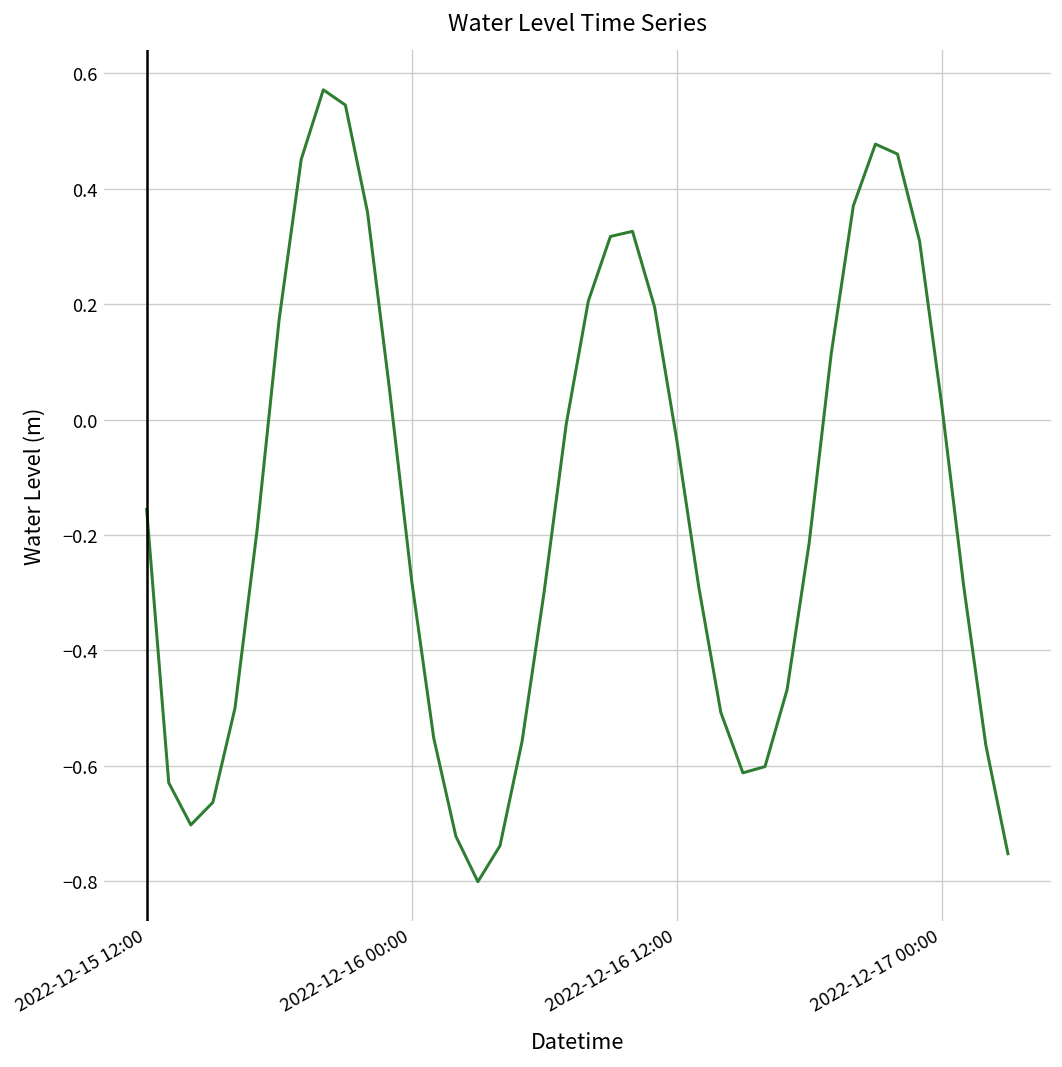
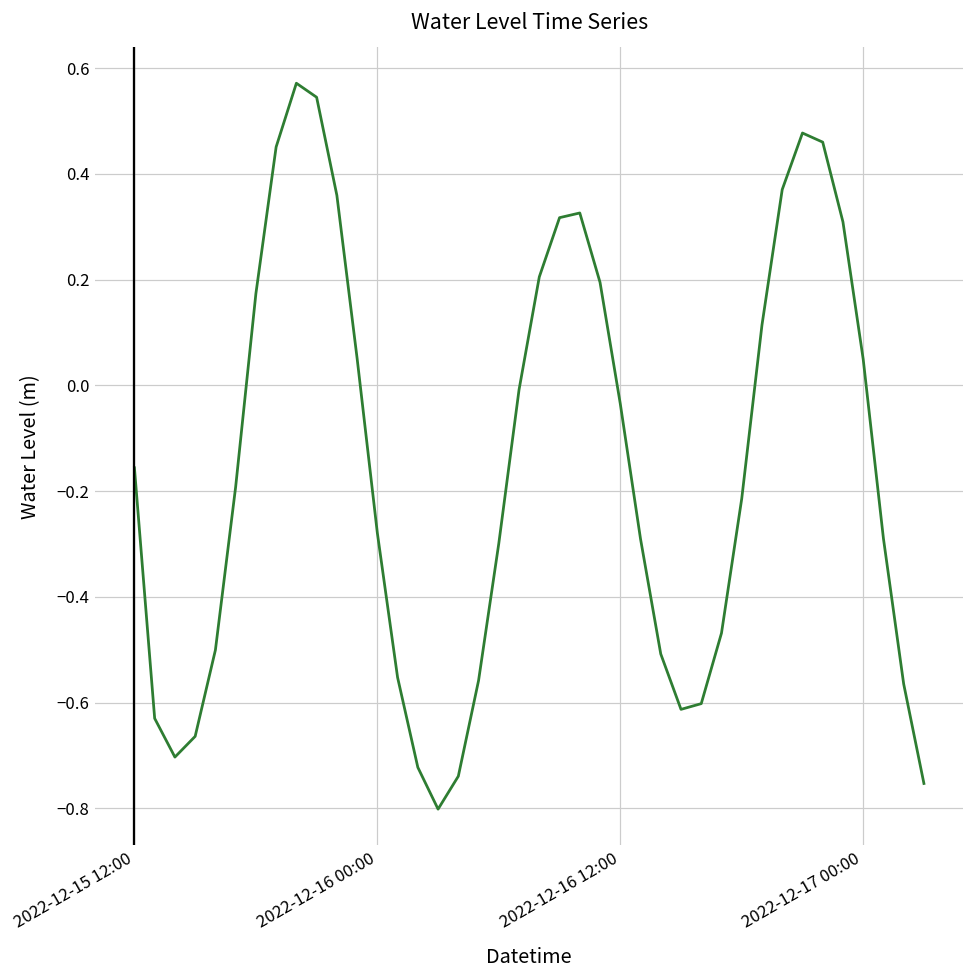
2022-12-17 00:00: 0.03 -> 0.05
